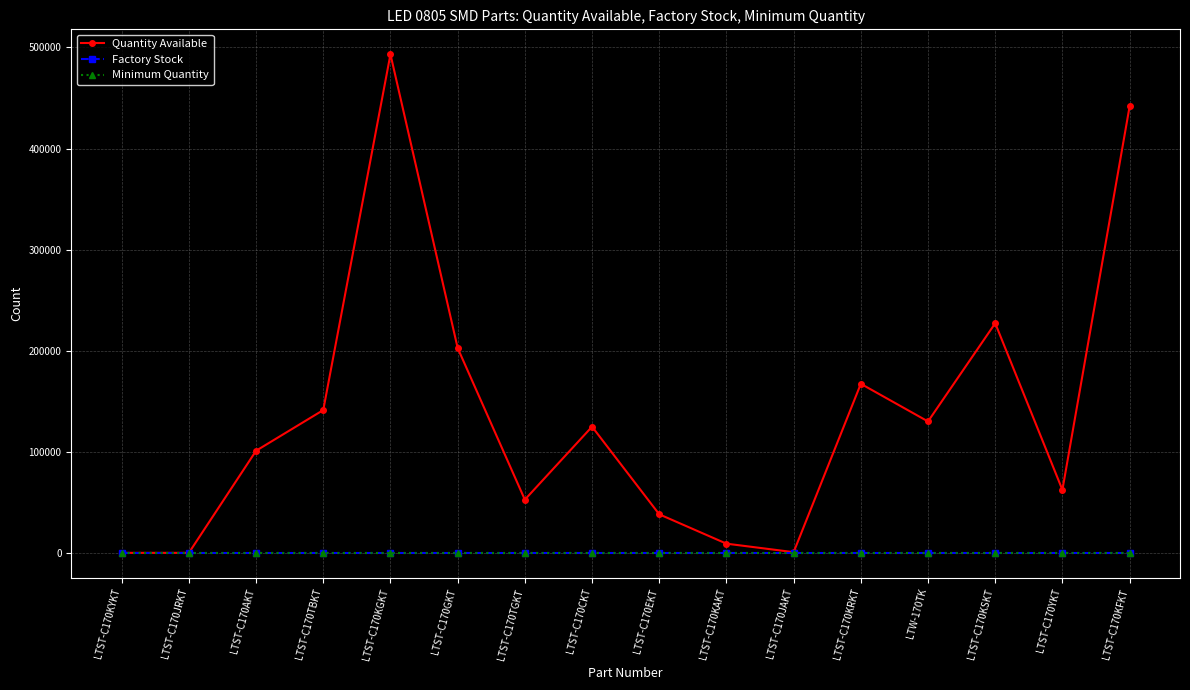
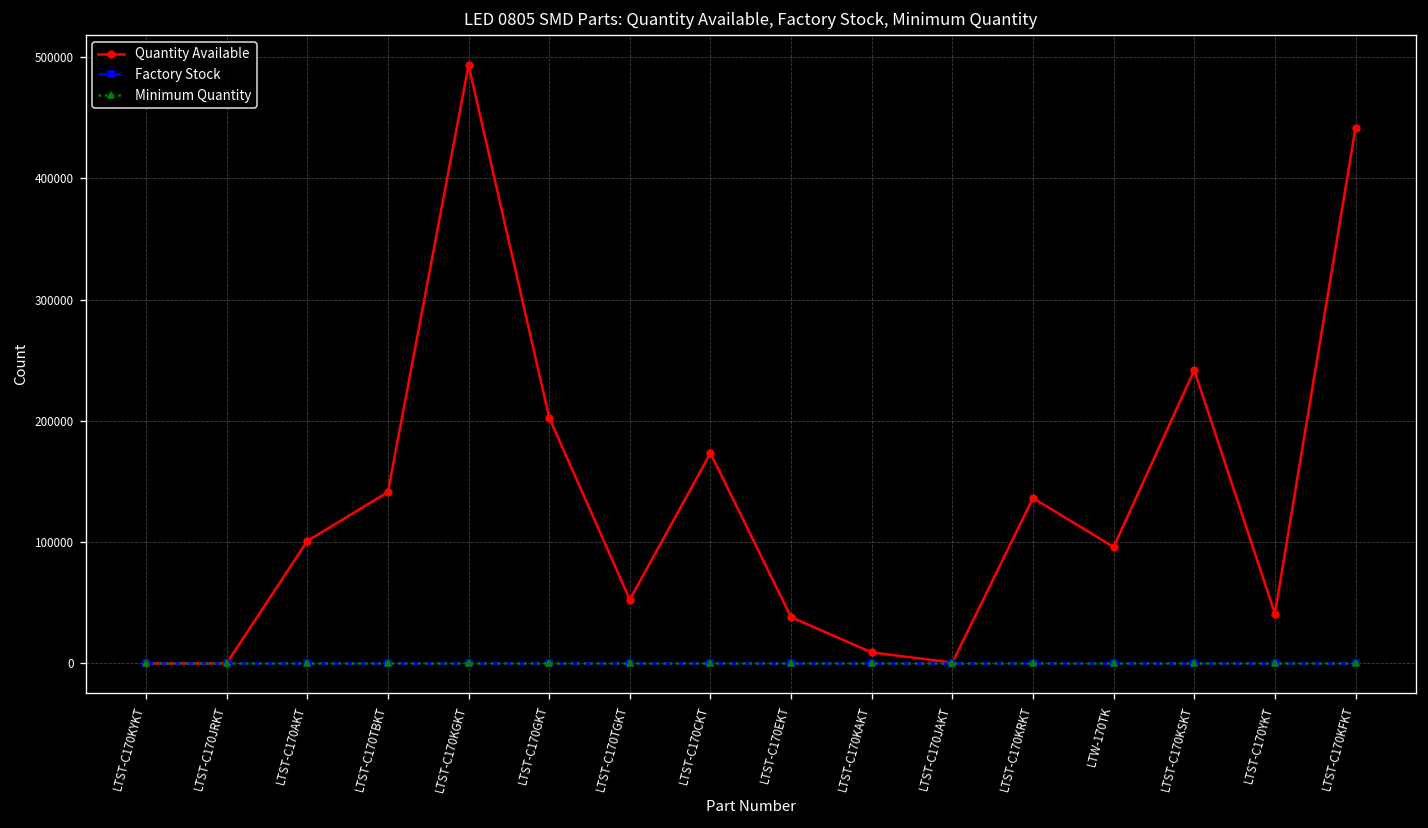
Quantity Available, LTST-C170CKT: 125000 -> 173000
Quantity Available, LTST-C170KRKT: 167000 -> 136000
Quantity Available, LTW-170TK: 130000 -> 96000
Quantity Available, LTST-C170KSKT: 227000 -> 242000
Quantity Available, LTST-C170YKT: 62000 -> 41000
